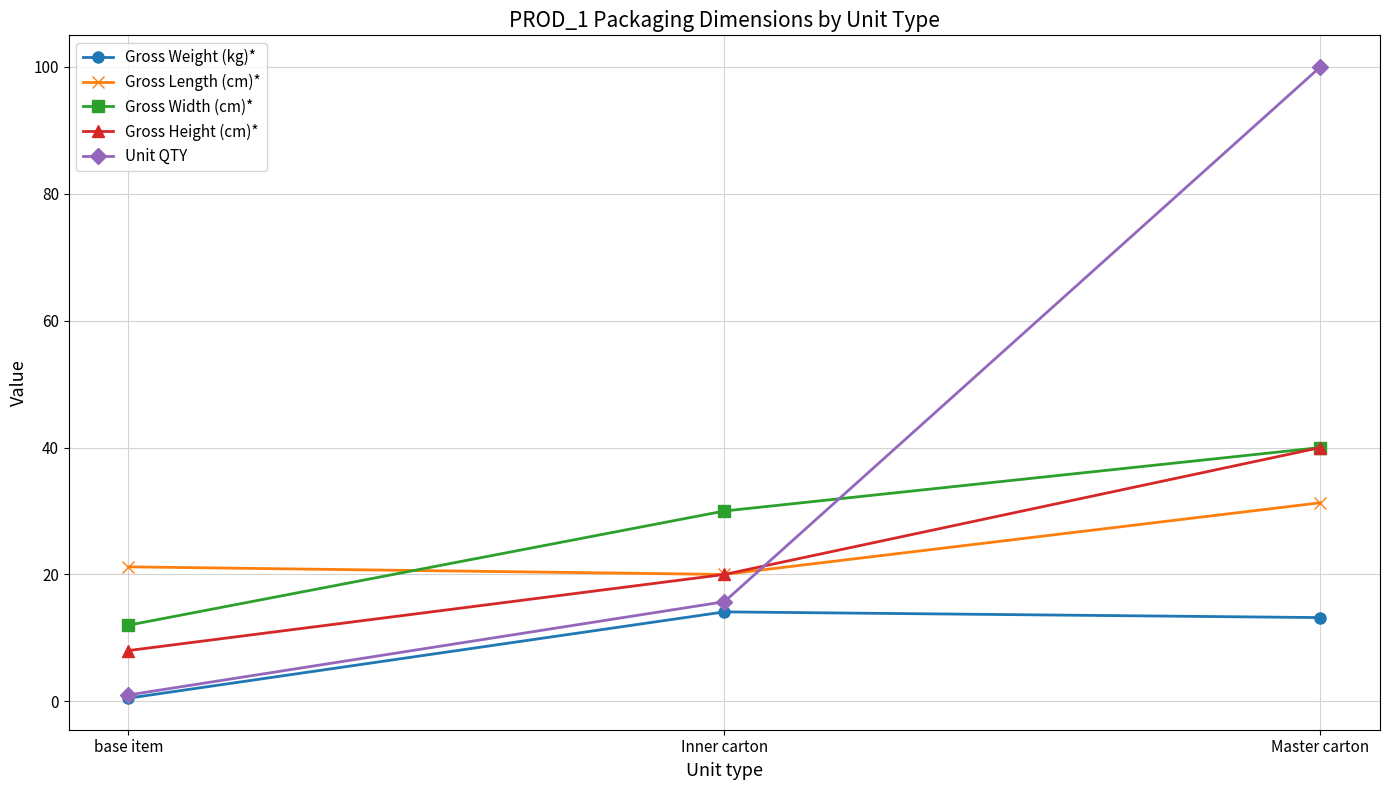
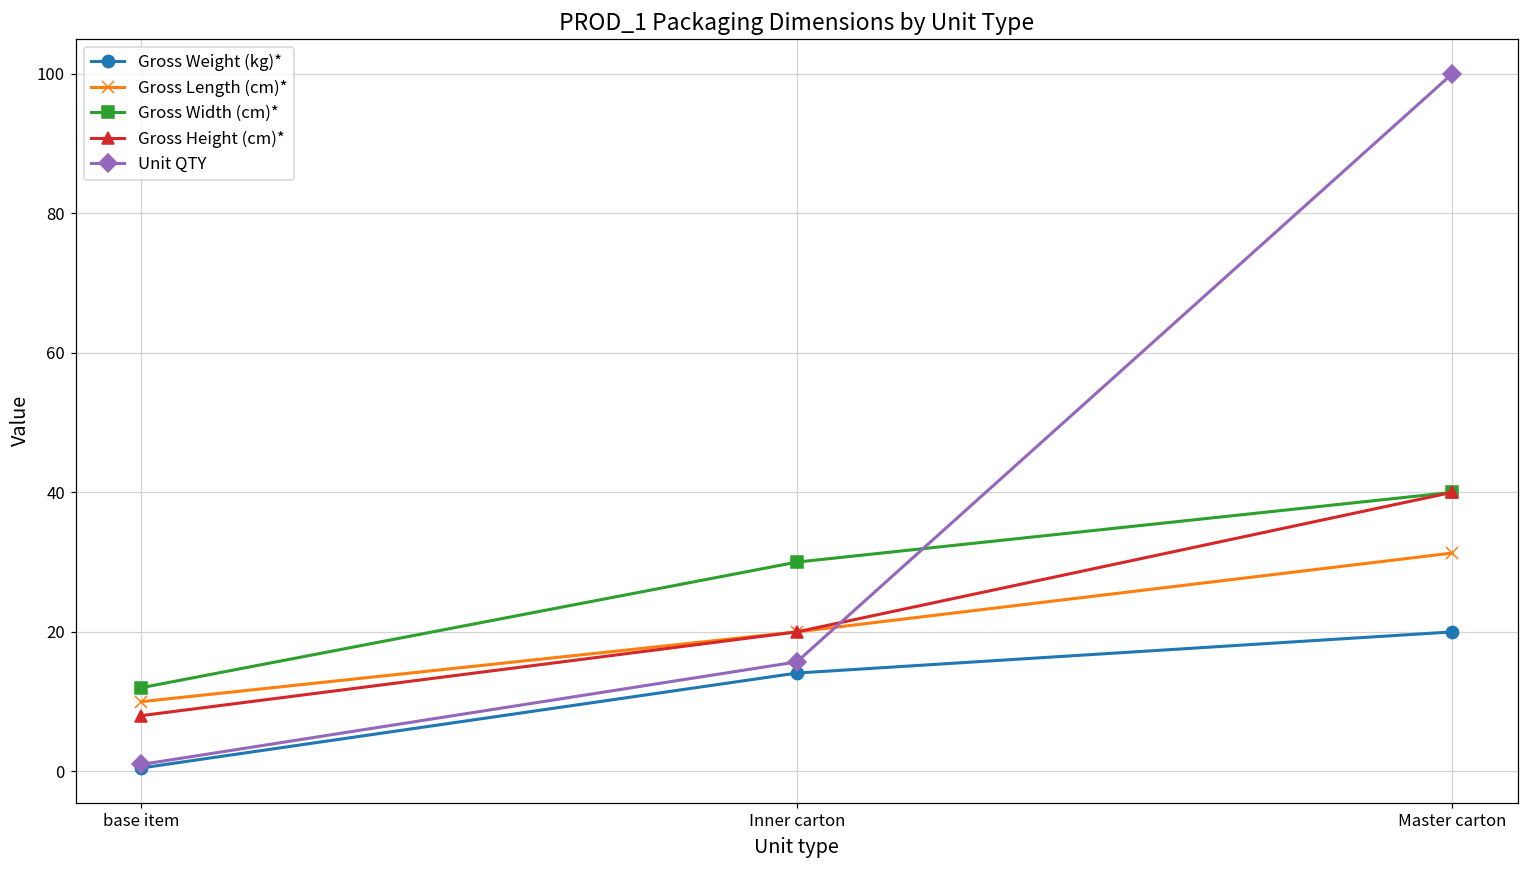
Gross Length (cm)*, base item: 21 -> 10
Gross Weight (kg)*, Master carton: 13 -> 20
